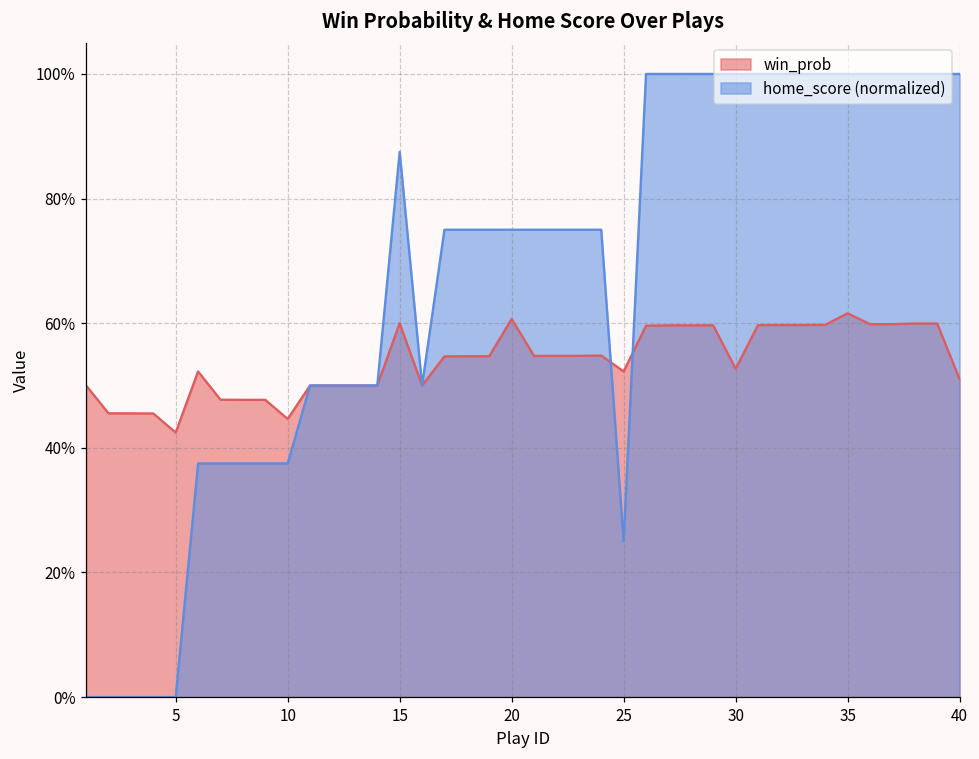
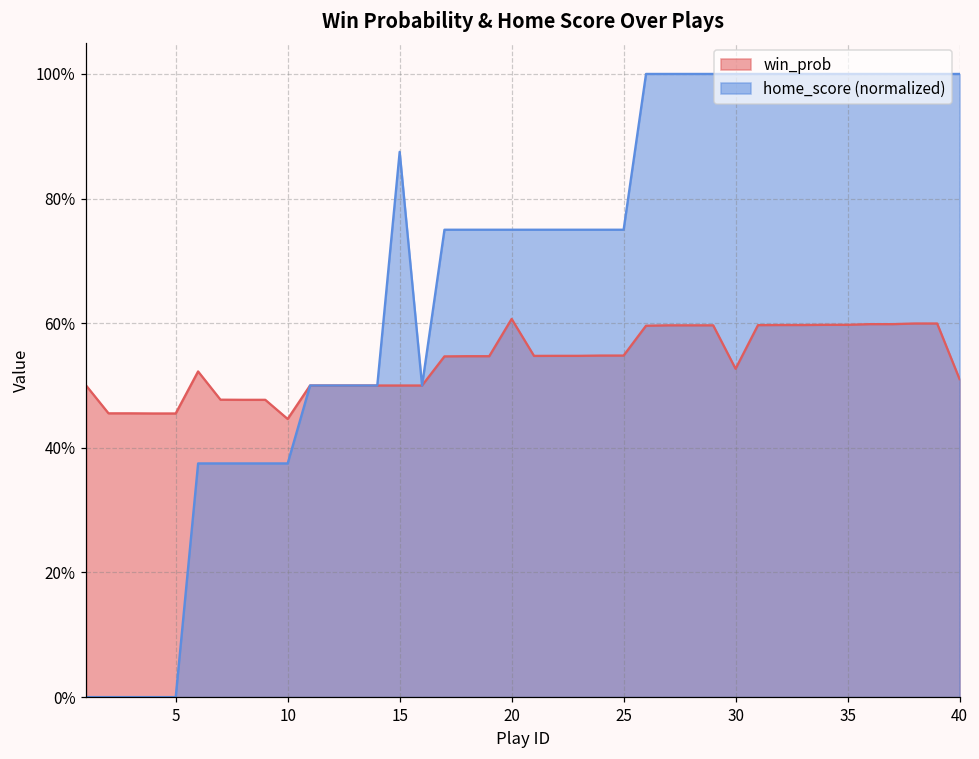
win_prob, 5: 42% -> 46%
win_prob, 15: 60% -> 50%
win_prob, 25: 52% -> 55%
home_score (normalized), 25: 25% -> 75%
win_prob, 35: 62% -> 60%
